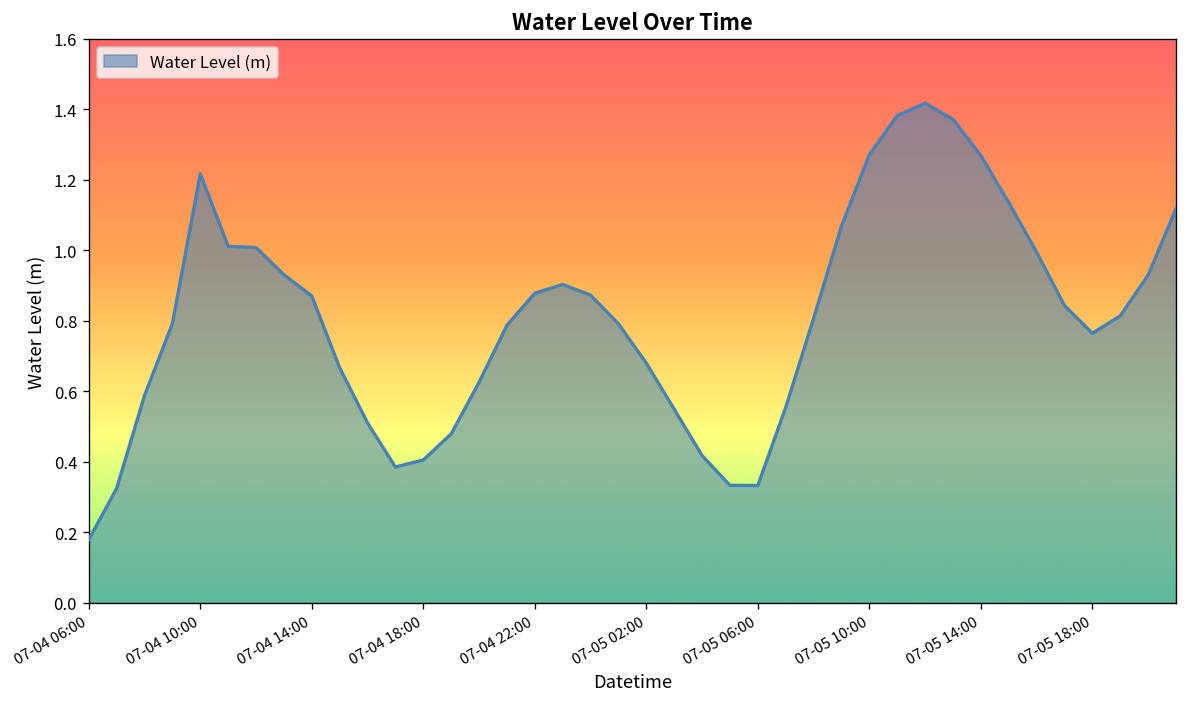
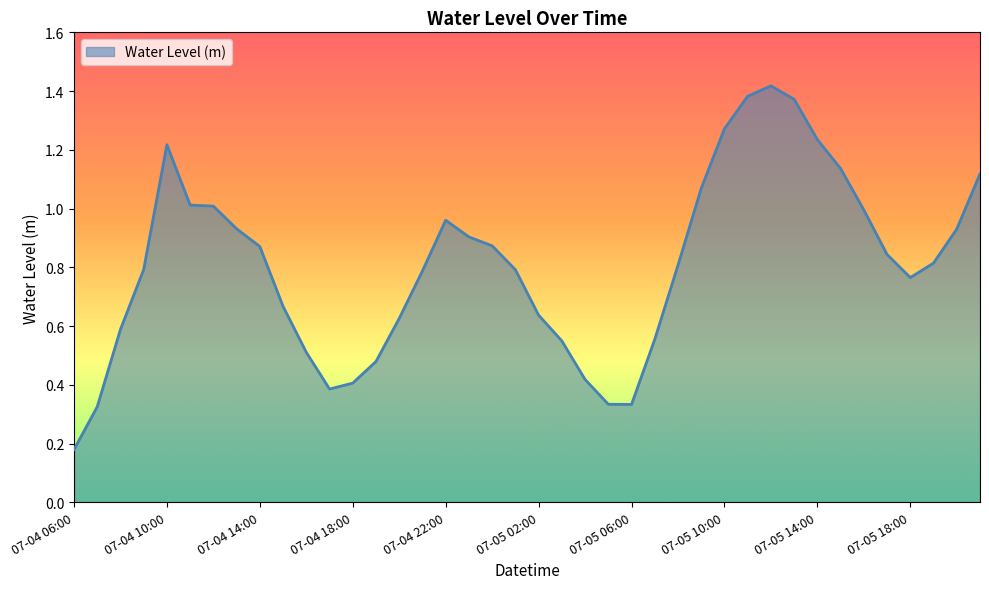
07-04 22:00: 0.88 -> 0.96
07-05 02:00: 0.68 -> 0.64
07-05 14:00: 1.27 -> 1.23
